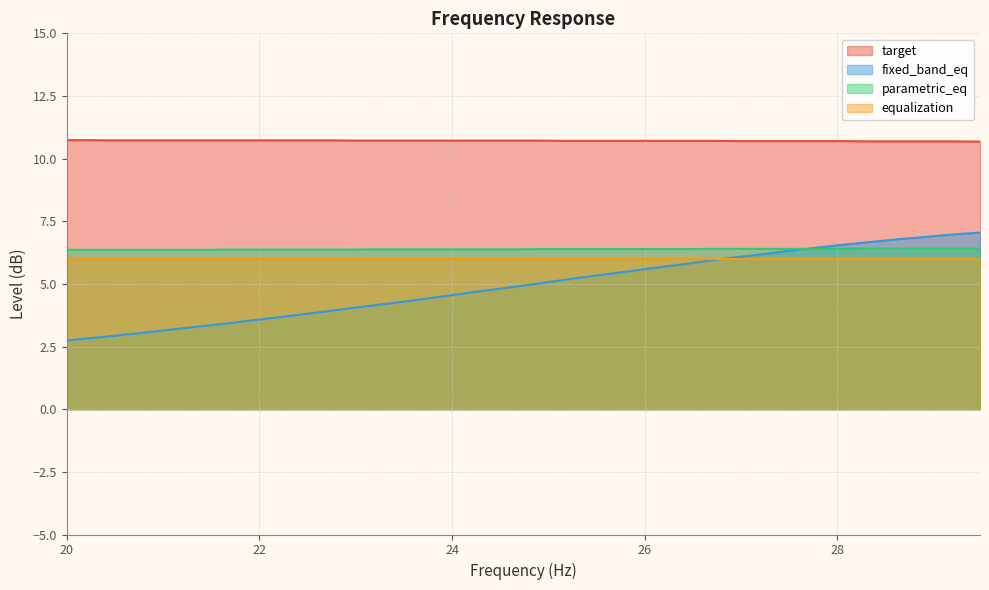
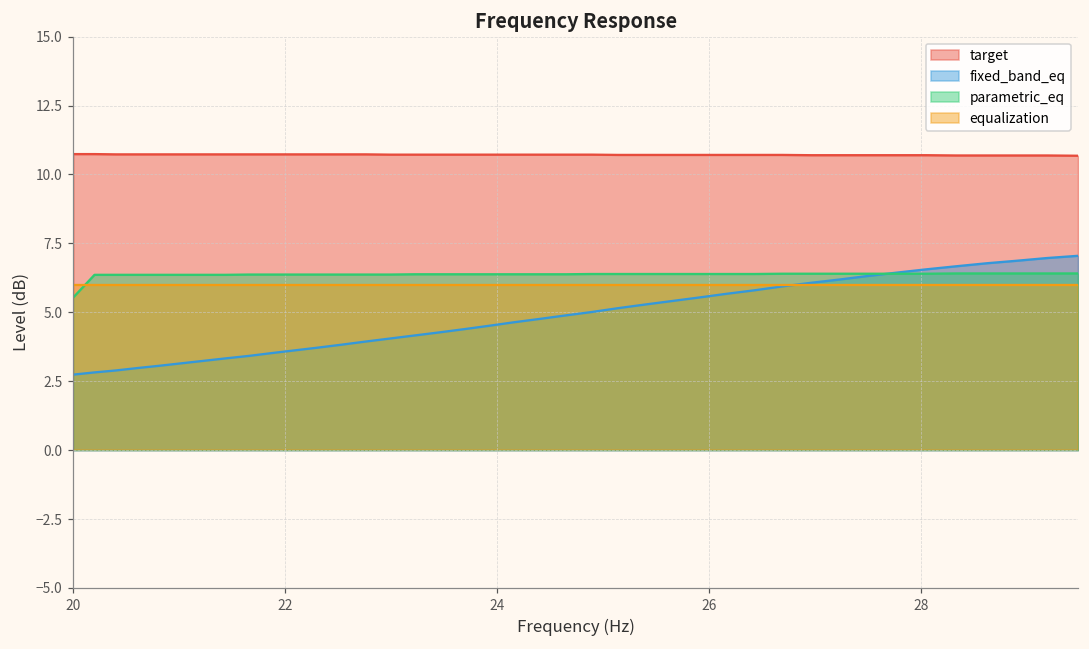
parametric_eq, 20: 6.4 -> 5.5
